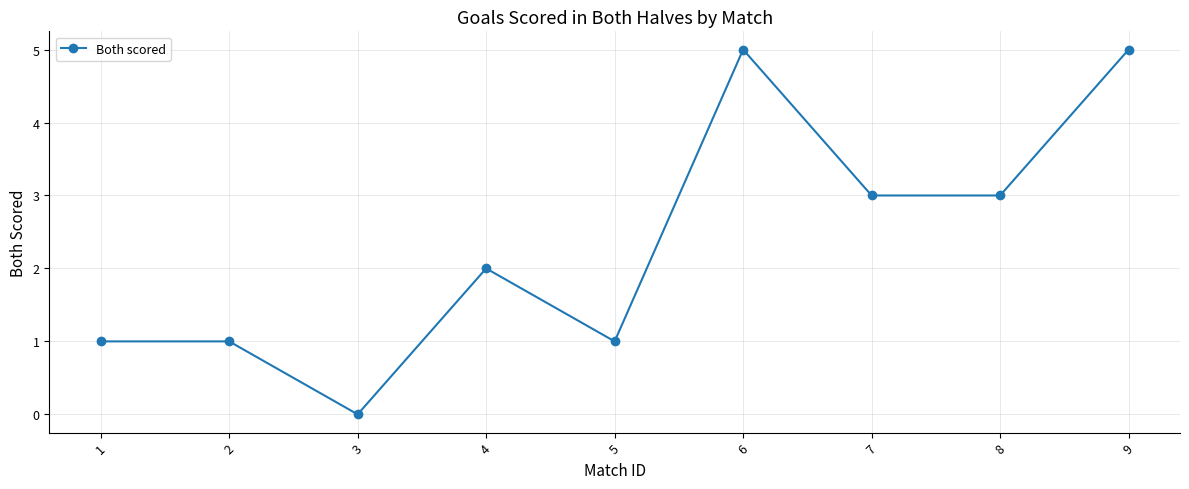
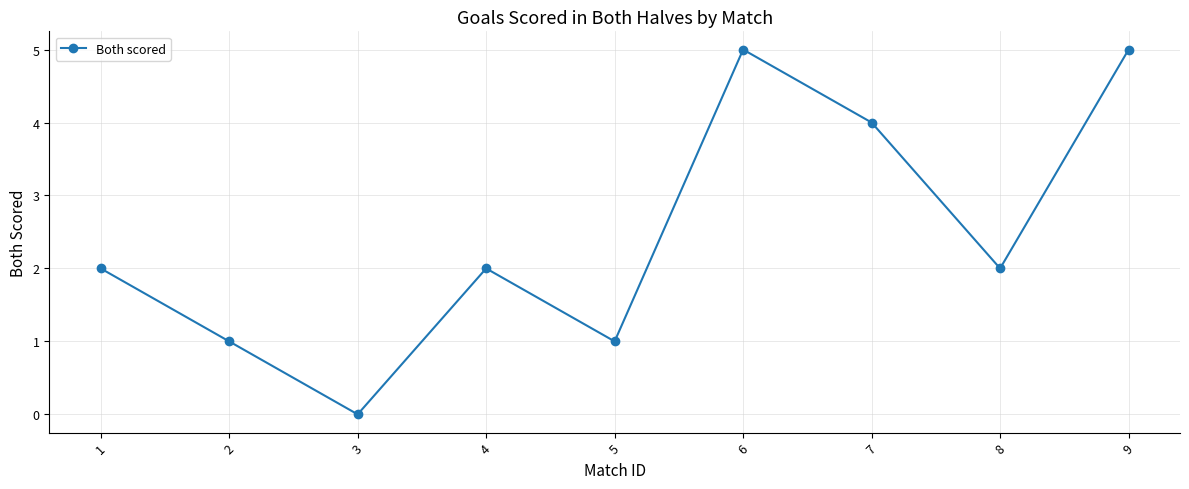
1: 1 -> 2
7: 3 -> 4
8: 3 -> 2
